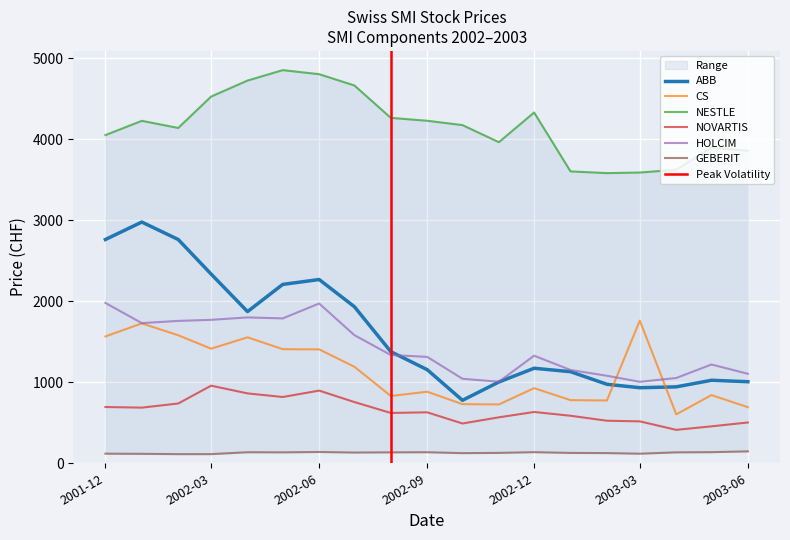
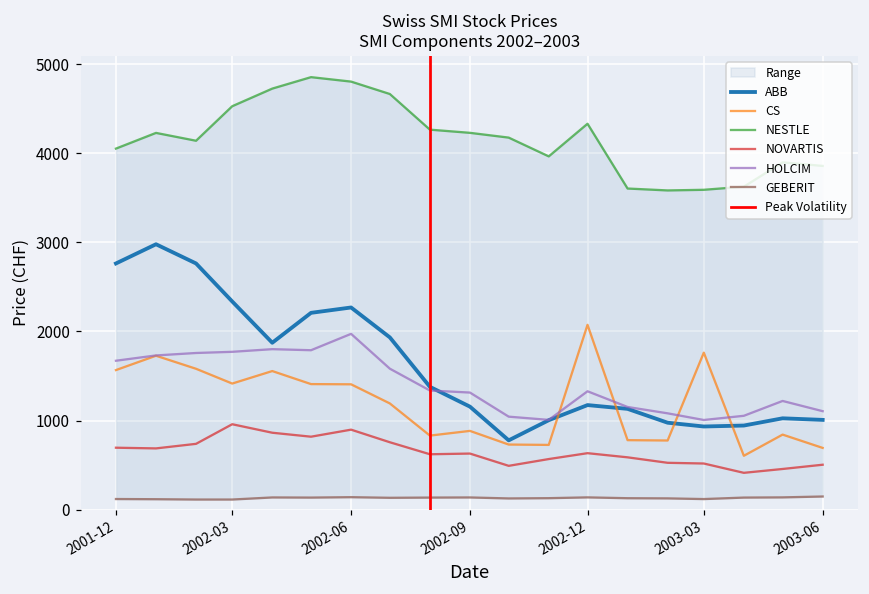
HOLCIM, 2001-12: 2000 -> 1700
CS, 2002-12: 900 -> 2100
